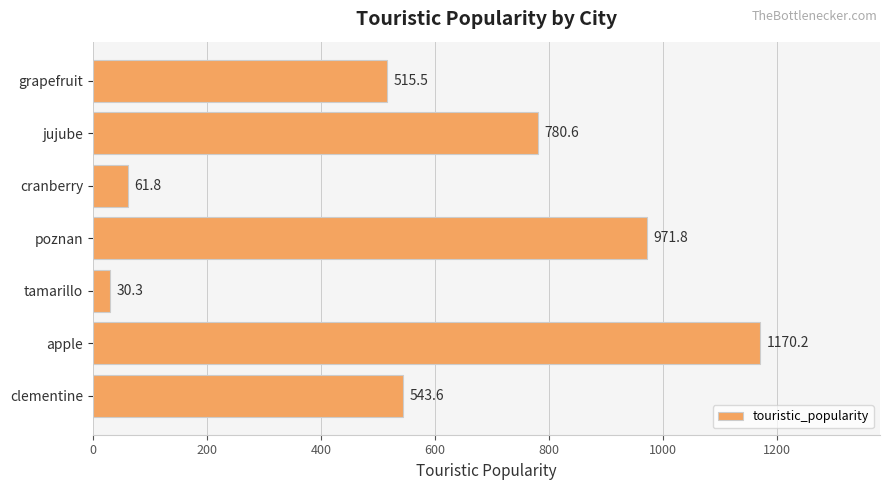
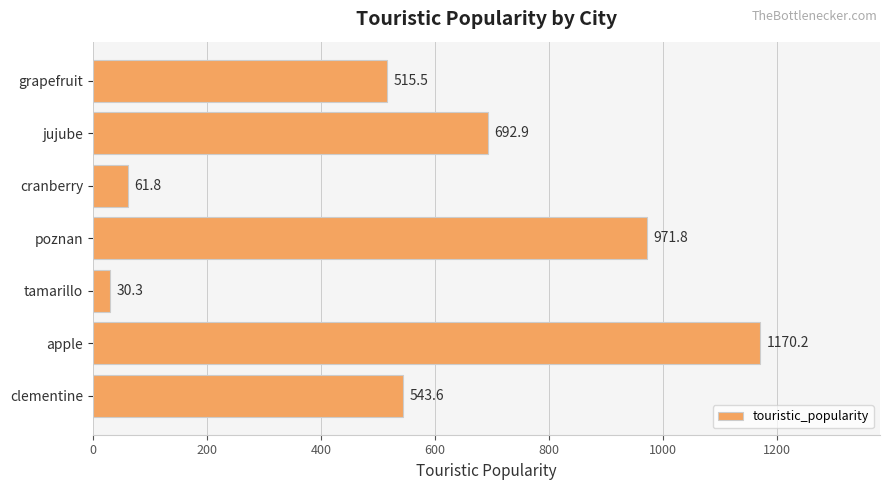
jujube: 780.6 -> 692.9
